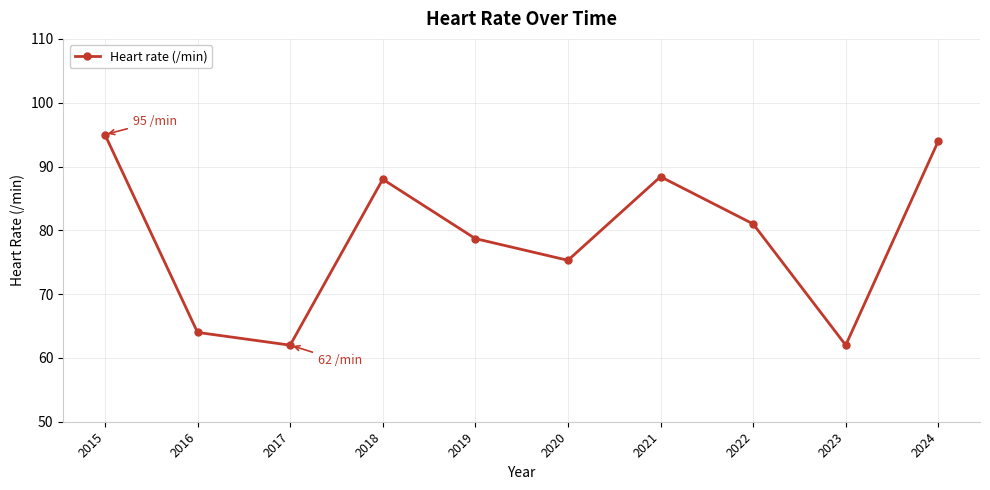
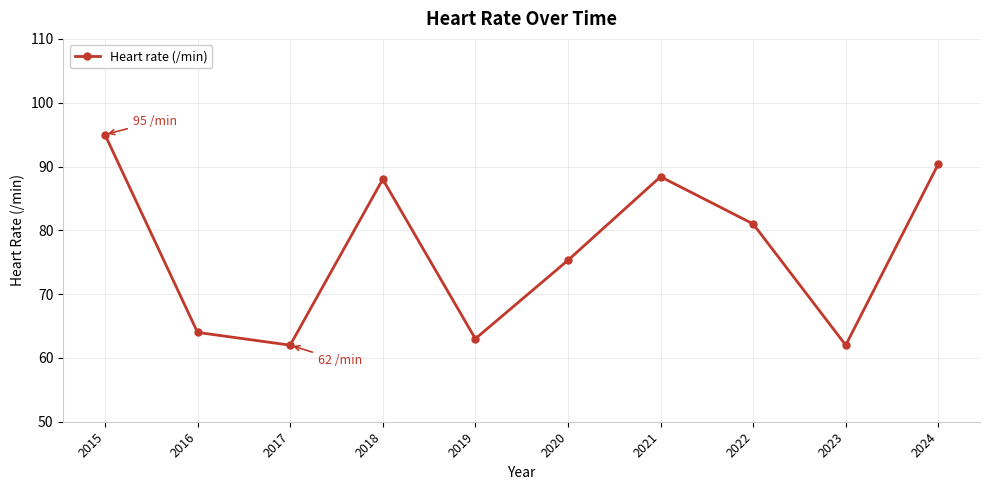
2019: 79 -> 63
2024: 94 -> 90
